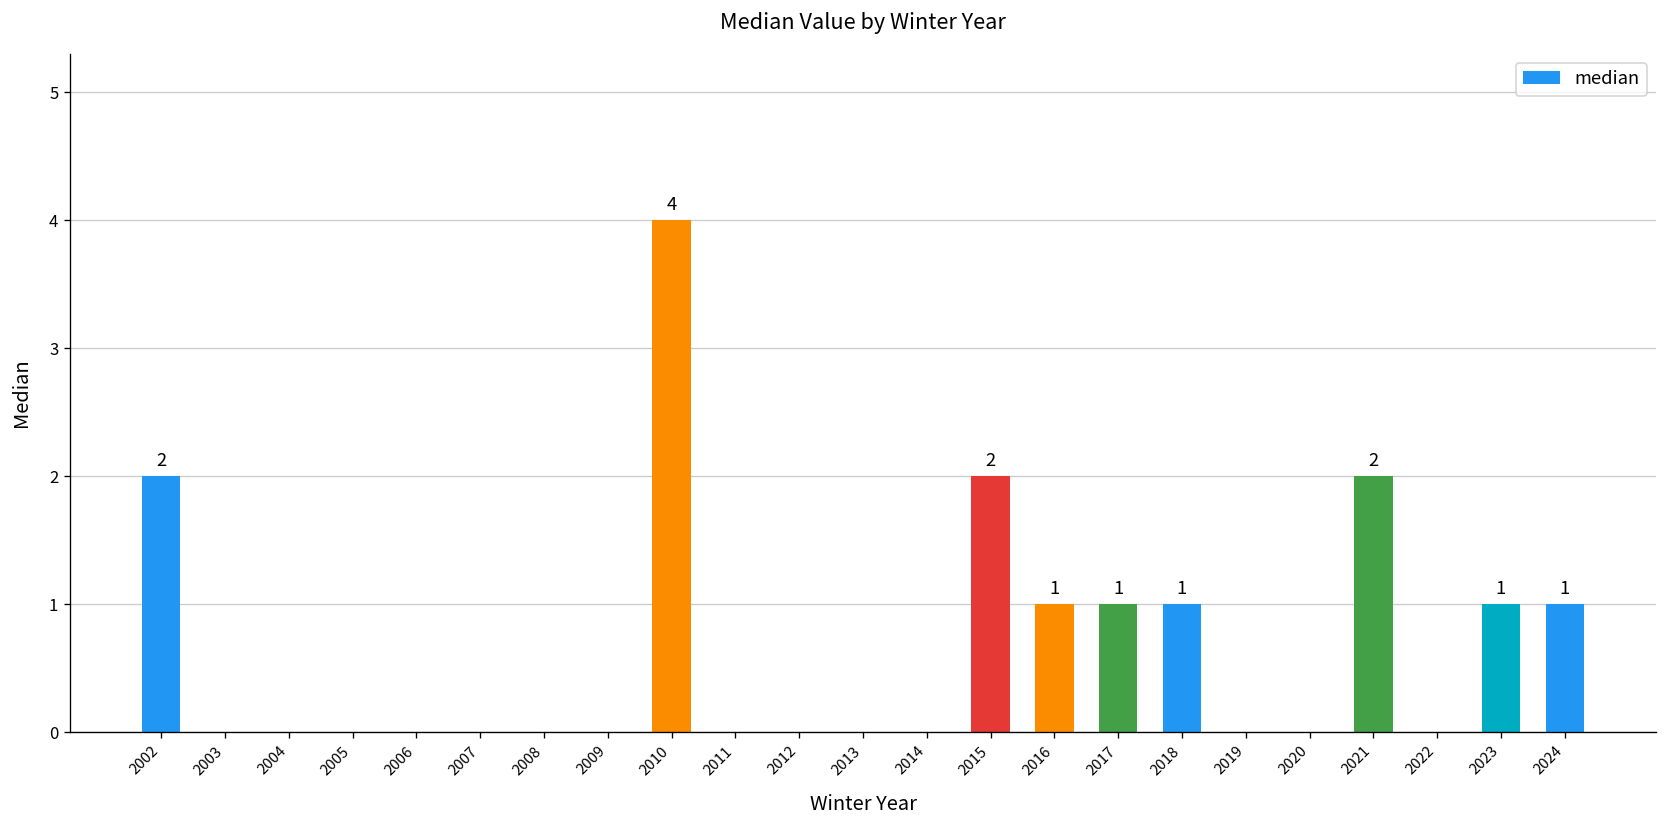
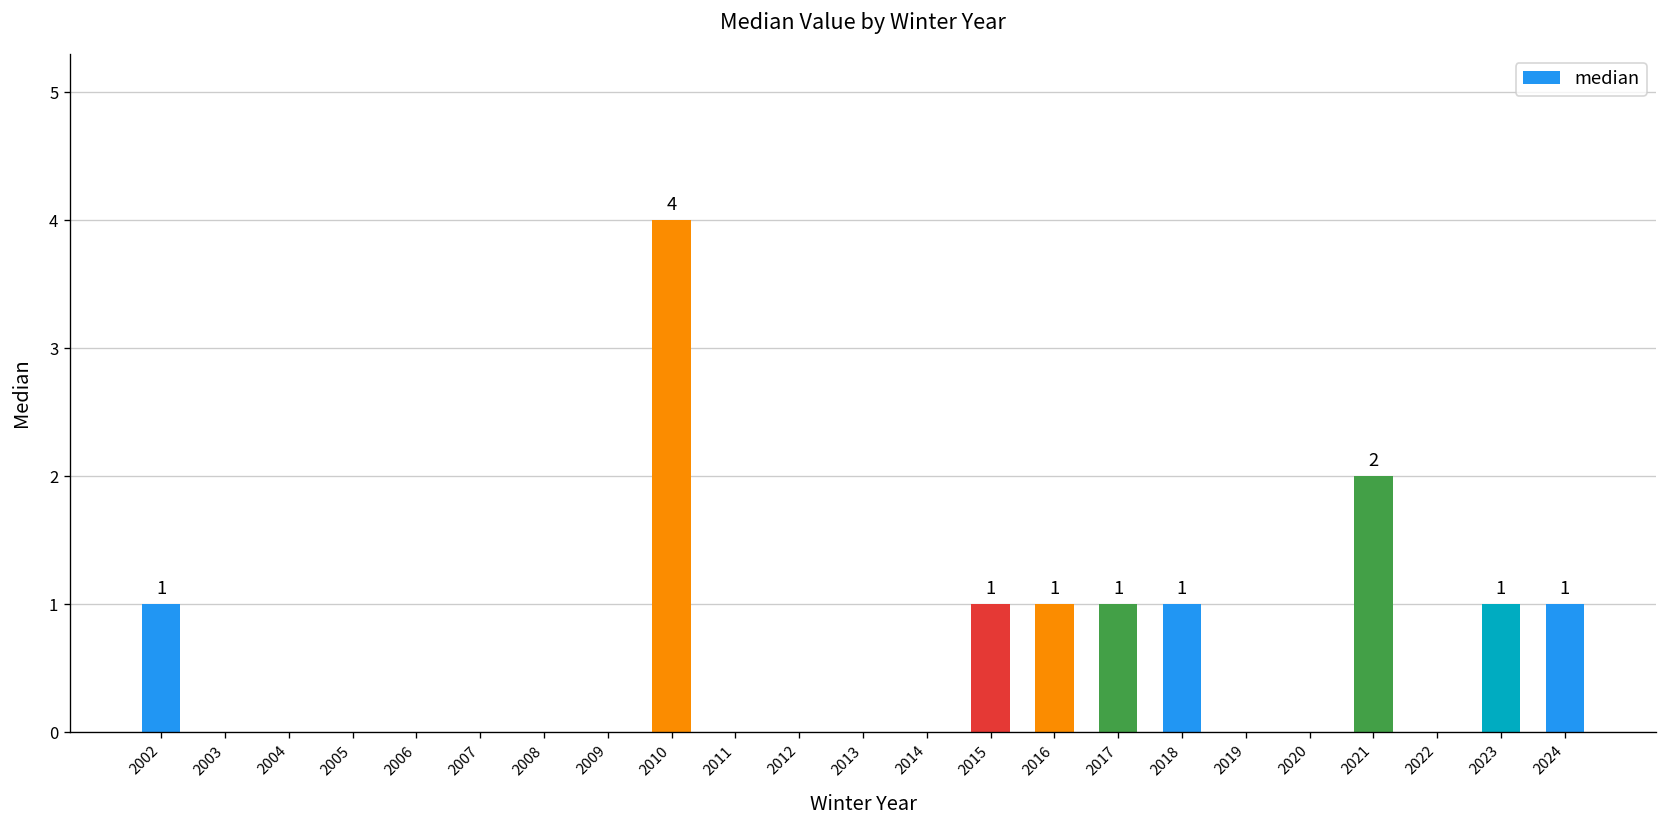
2002: 2 -> 1
2015: 2 -> 1
